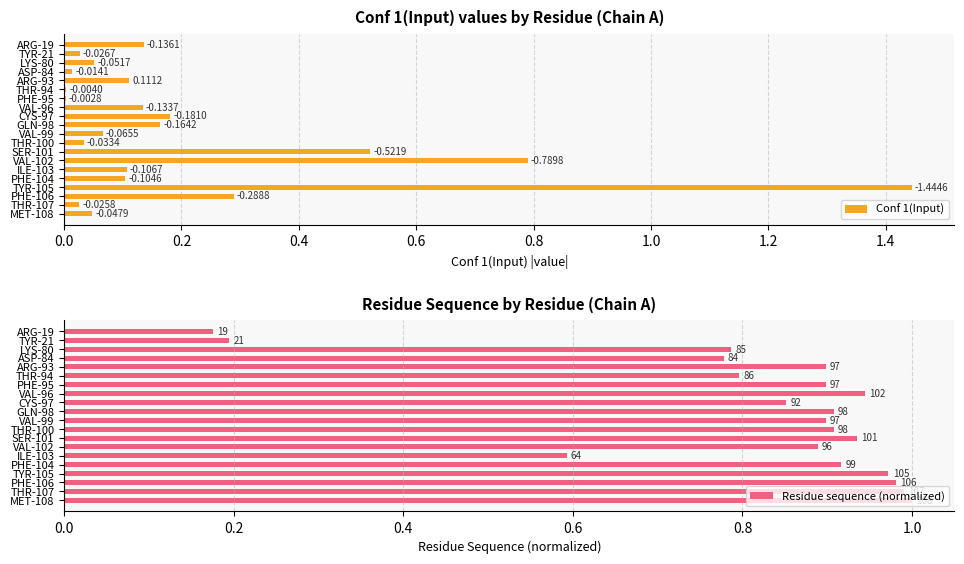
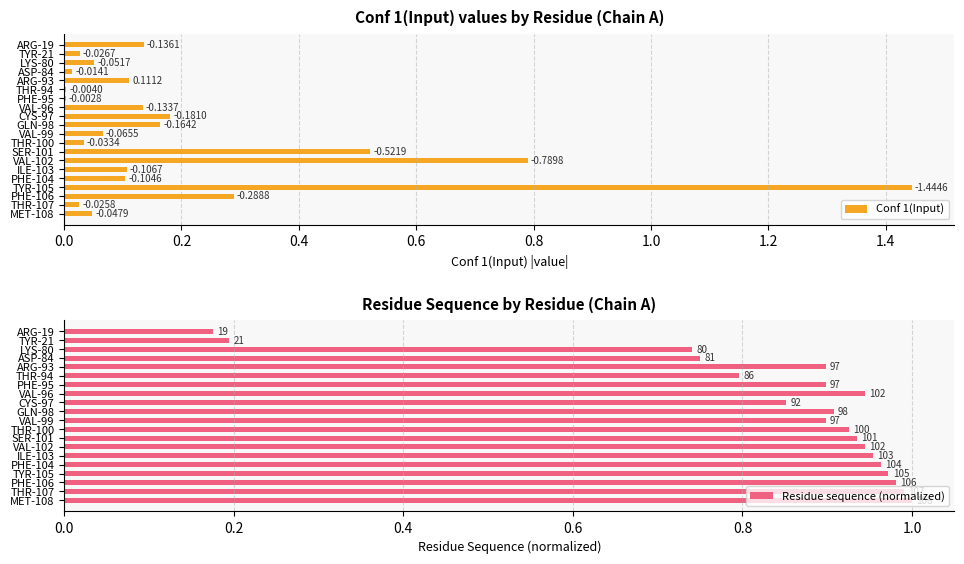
Residue Sequence by Residue (Chain A), LYS-80: 85 -> 80
Residue Sequence by Residue (Chain A), ASP-84: 84 -> 81
Residue Sequence by Residue (Chain A), THR-100: 98 -> 100
Residue Sequence by Residue (Chain A), VAL-102: 96 -> 102
Residue Sequence by Residue (Chain A), ILE-103: 64 -> 103
Residue Sequence by Residue (Chain A), PHE-104: 99 -> 104
